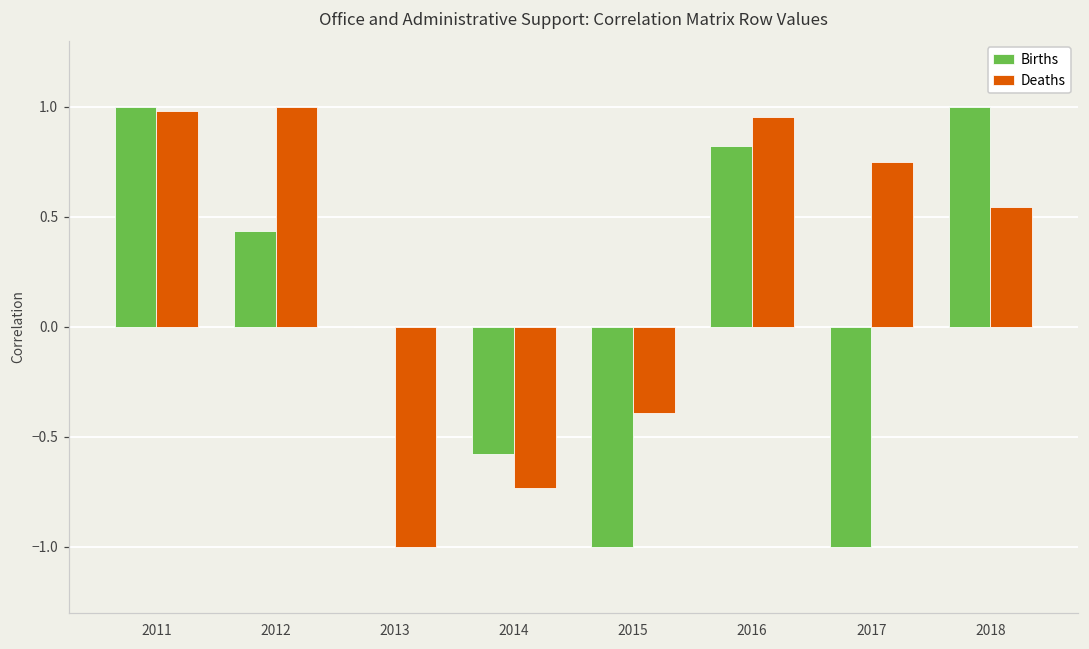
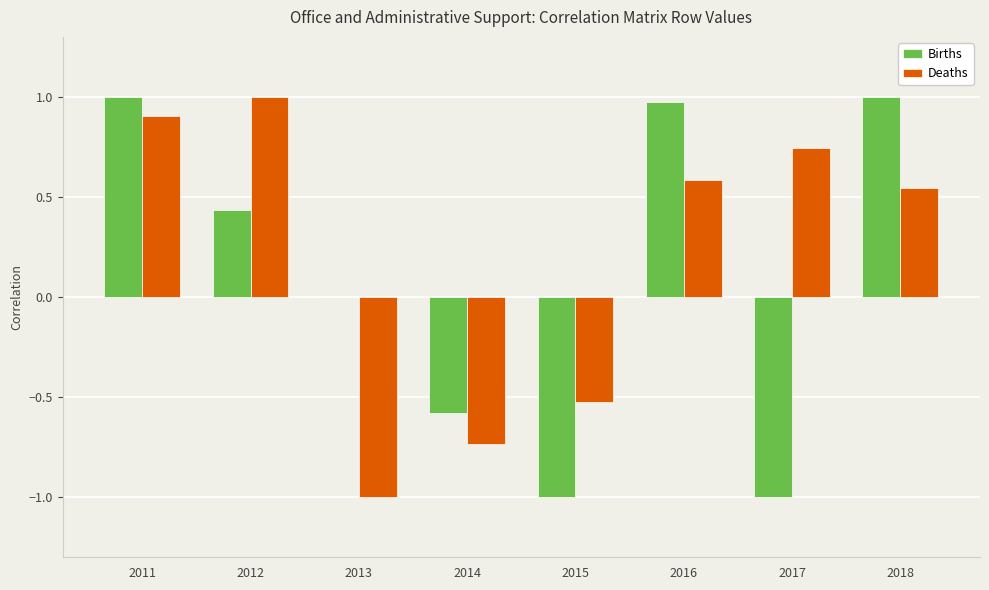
Deaths, 2011: 0.98 -> 0.90
Deaths, 2015: -0.39 -> -0.52
Births, 2016: 0.82 -> 0.97
Deaths, 2016: 0.95 -> 0.58
